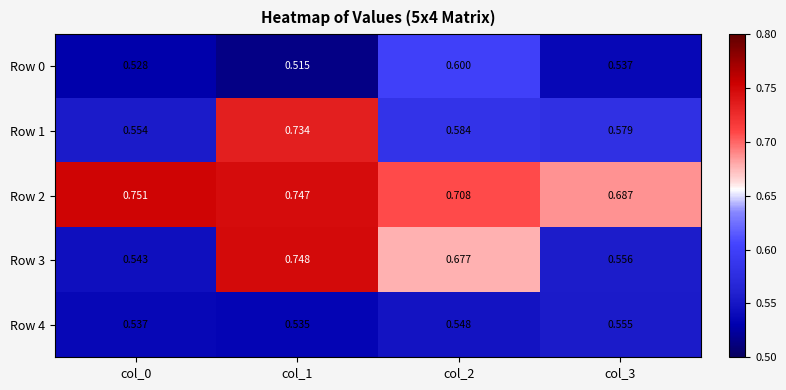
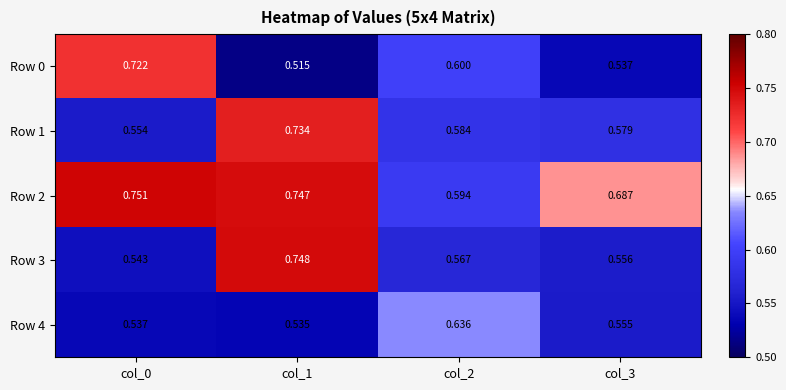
Row 0, col_0: 0.528 -> 0.722
Row 2, col_2: 0.708 -> 0.594
Row 3, col_2: 0.677 -> 0.567
Row 4, col_2: 0.548 -> 0.636
